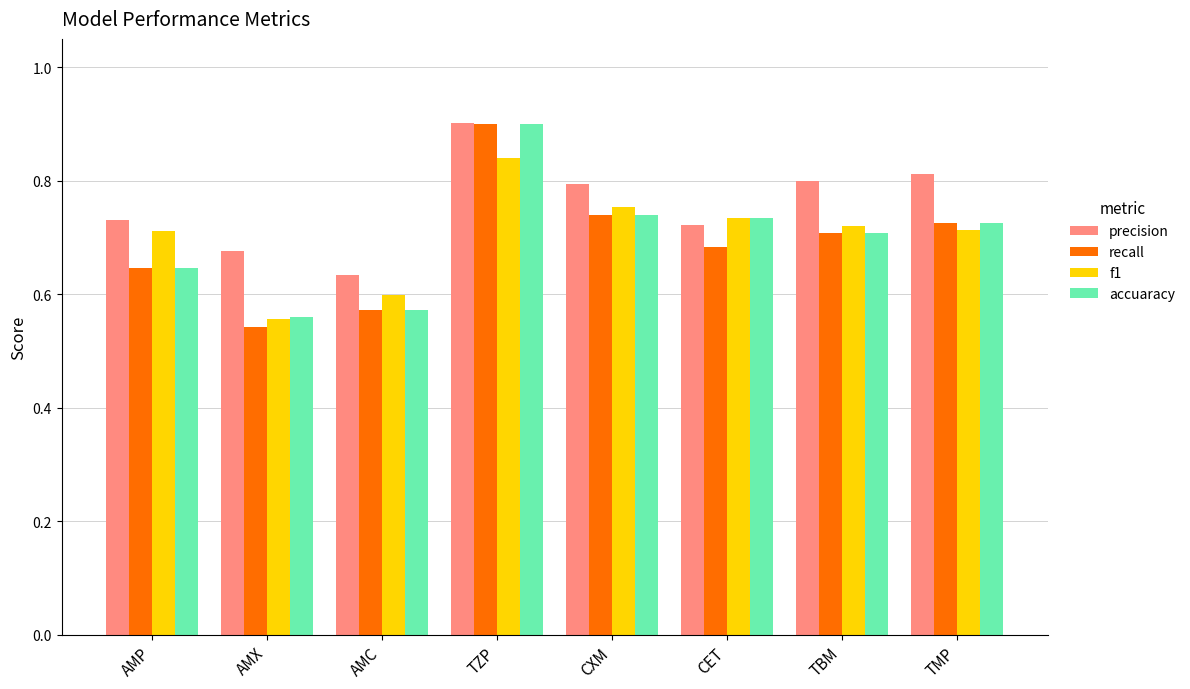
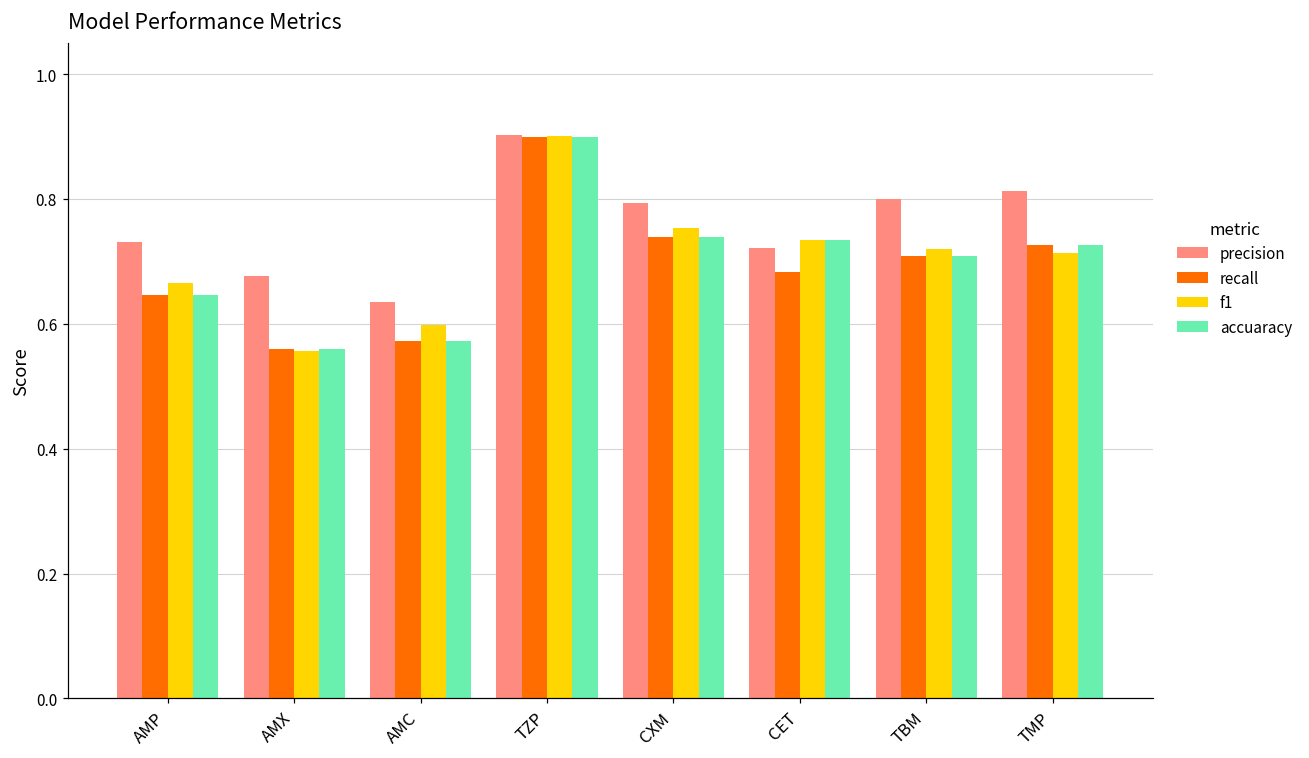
f1, AMP: 0.71 -> 0.66
recall, AMX: 0.54 -> 0.56
f1, TZP: 0.84 -> 0.90
